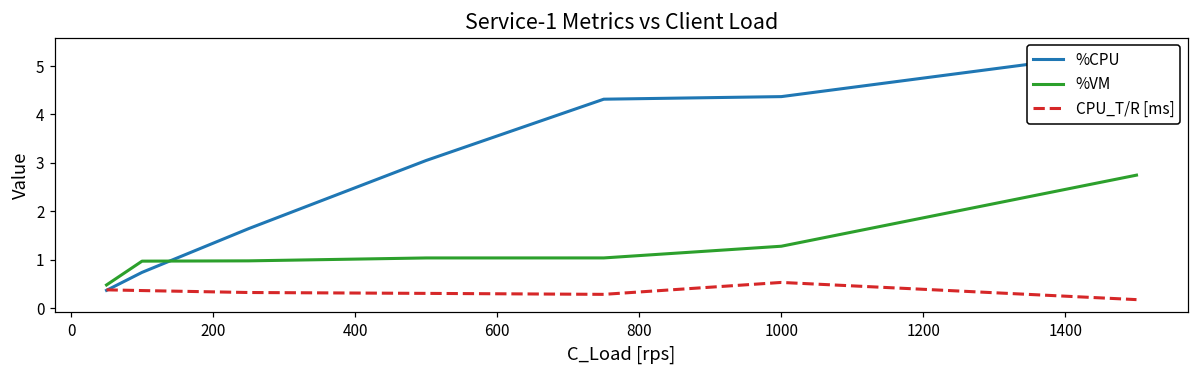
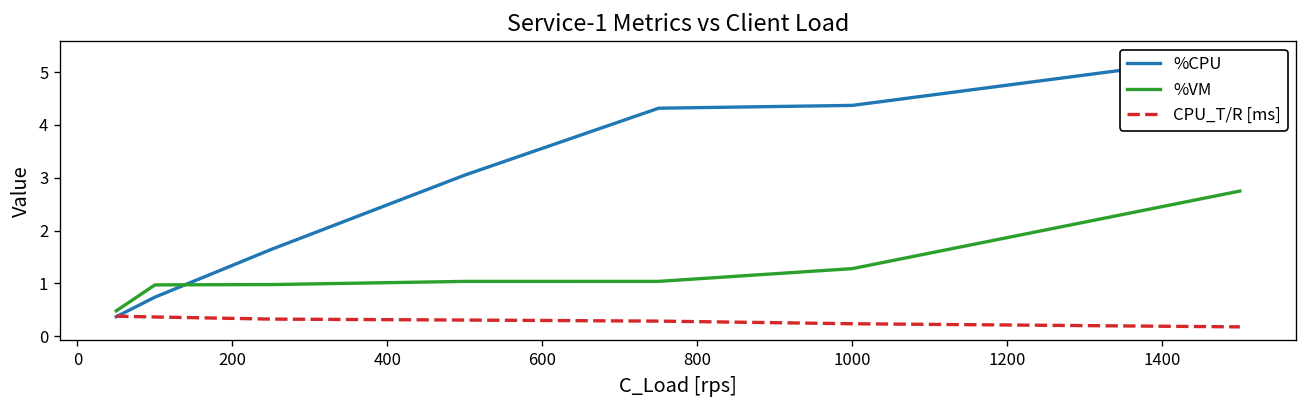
CPU_T/R [ms], 1000: 0.5 -> 0.2
